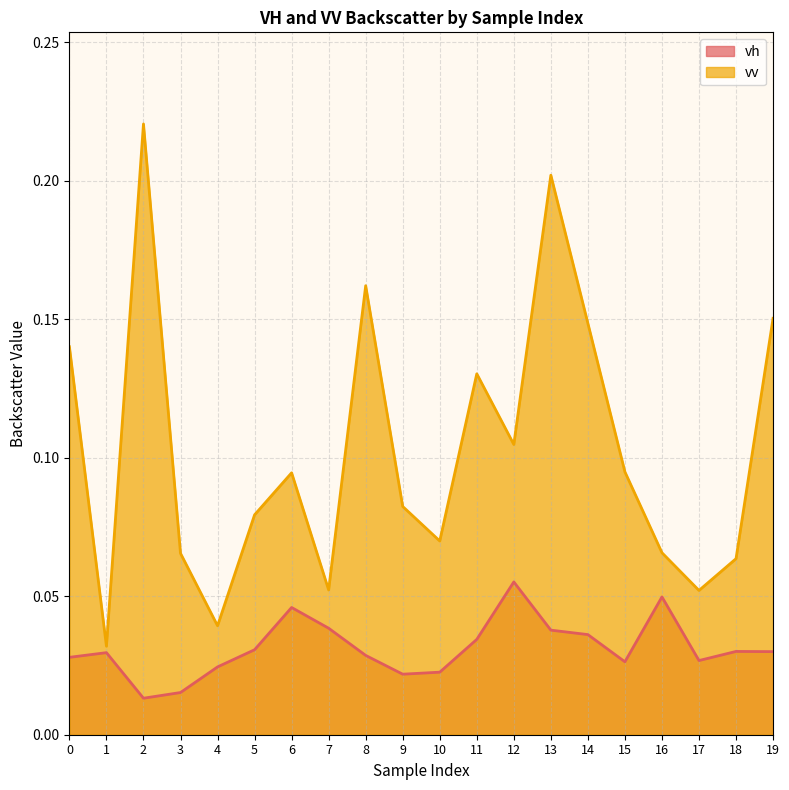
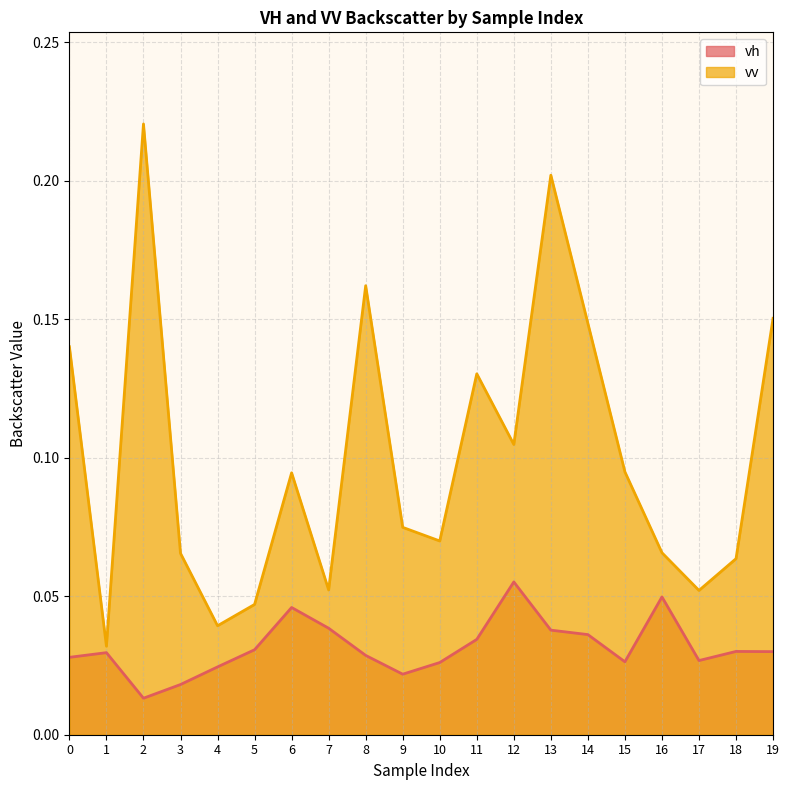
vh, 3: 0.015 -> 0.018
vv, 5: 0.079 -> 0.047
vv, 9: 0.082 -> 0.075
vh, 10: 0.023 -> 0.026
